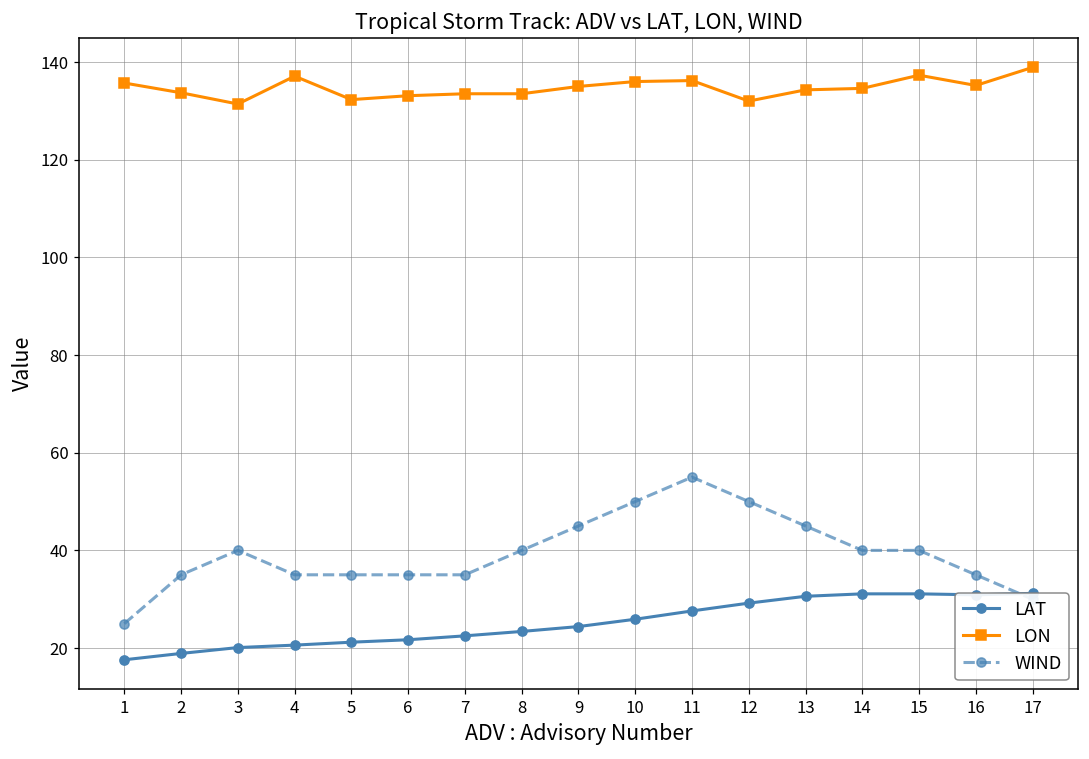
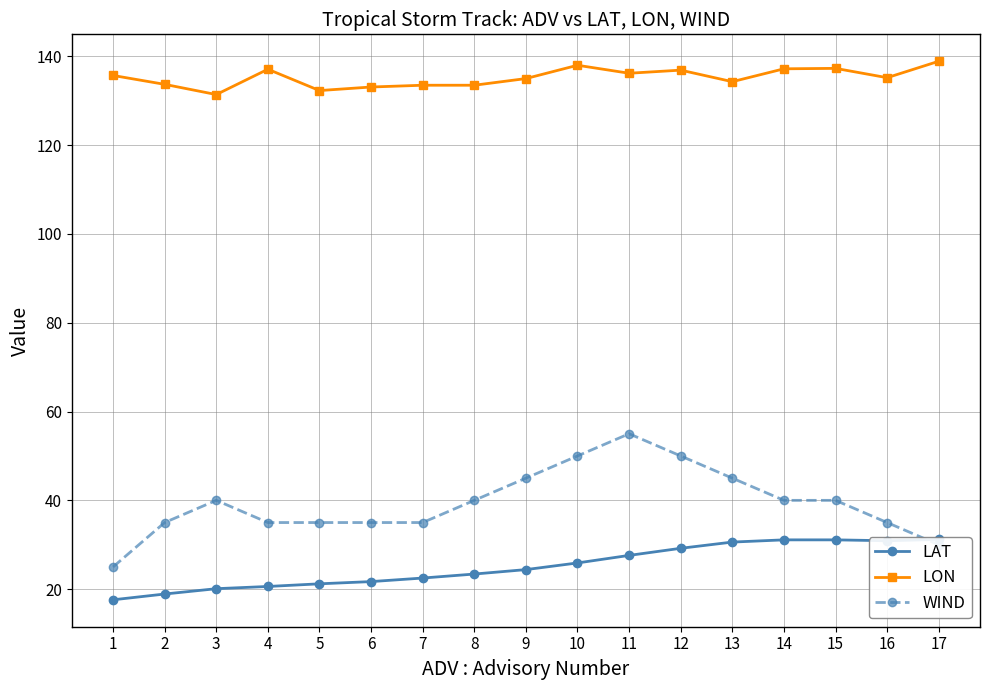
LON, 10: 136 -> 138
LON, 12: 132 -> 137
LON, 14: 135 -> 137
